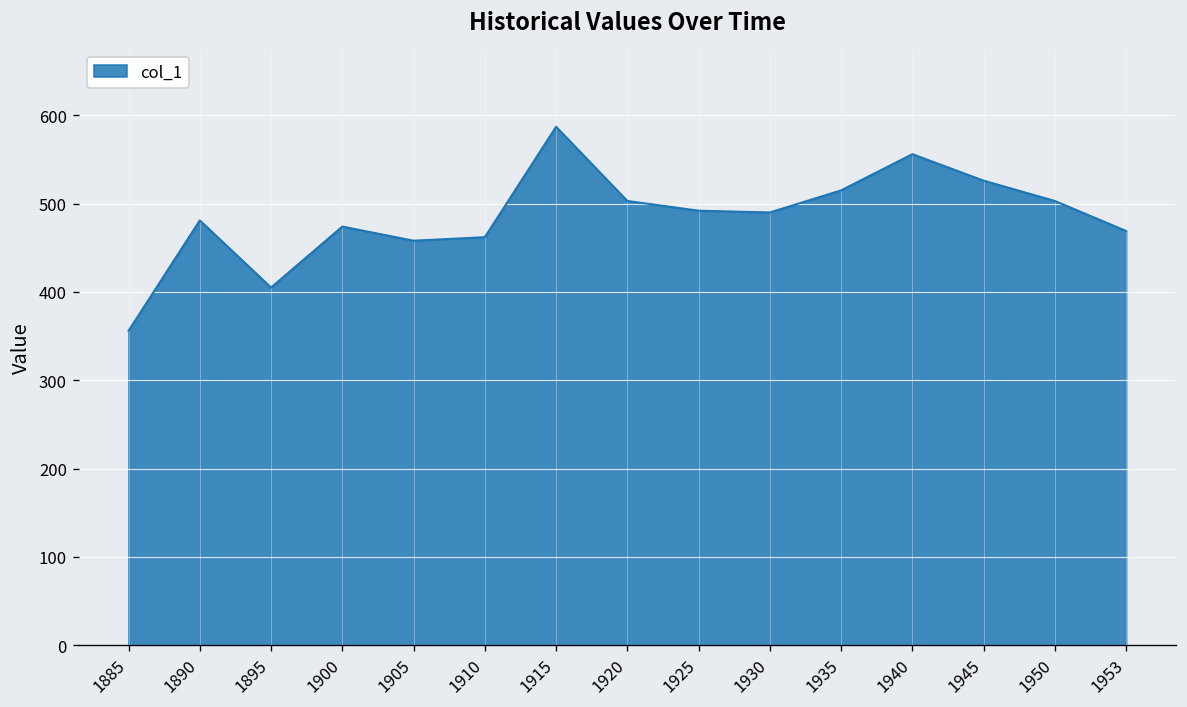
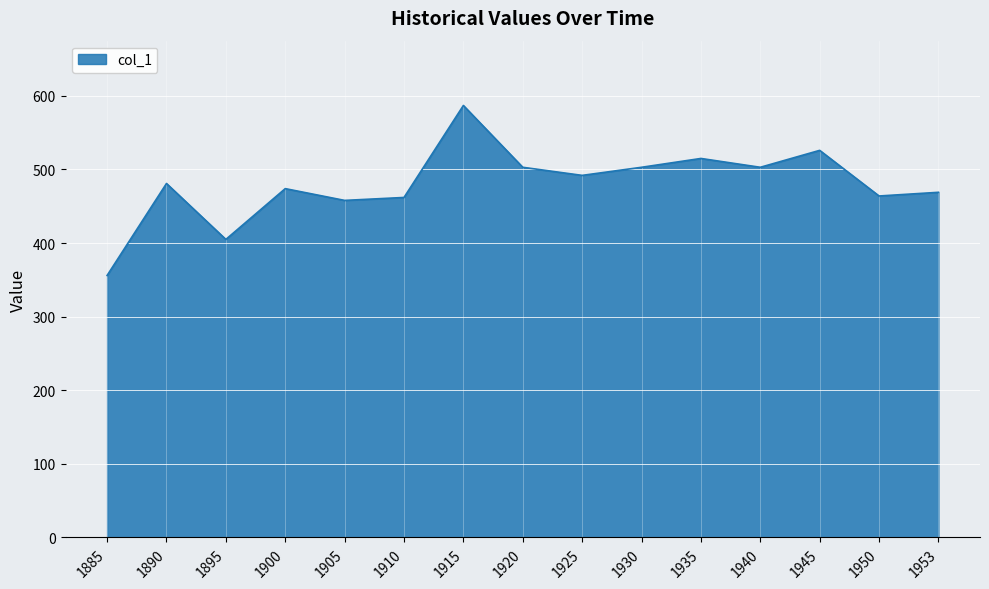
1930: 490 -> 500
1940: 560 -> 500
1950: 500 -> 460
